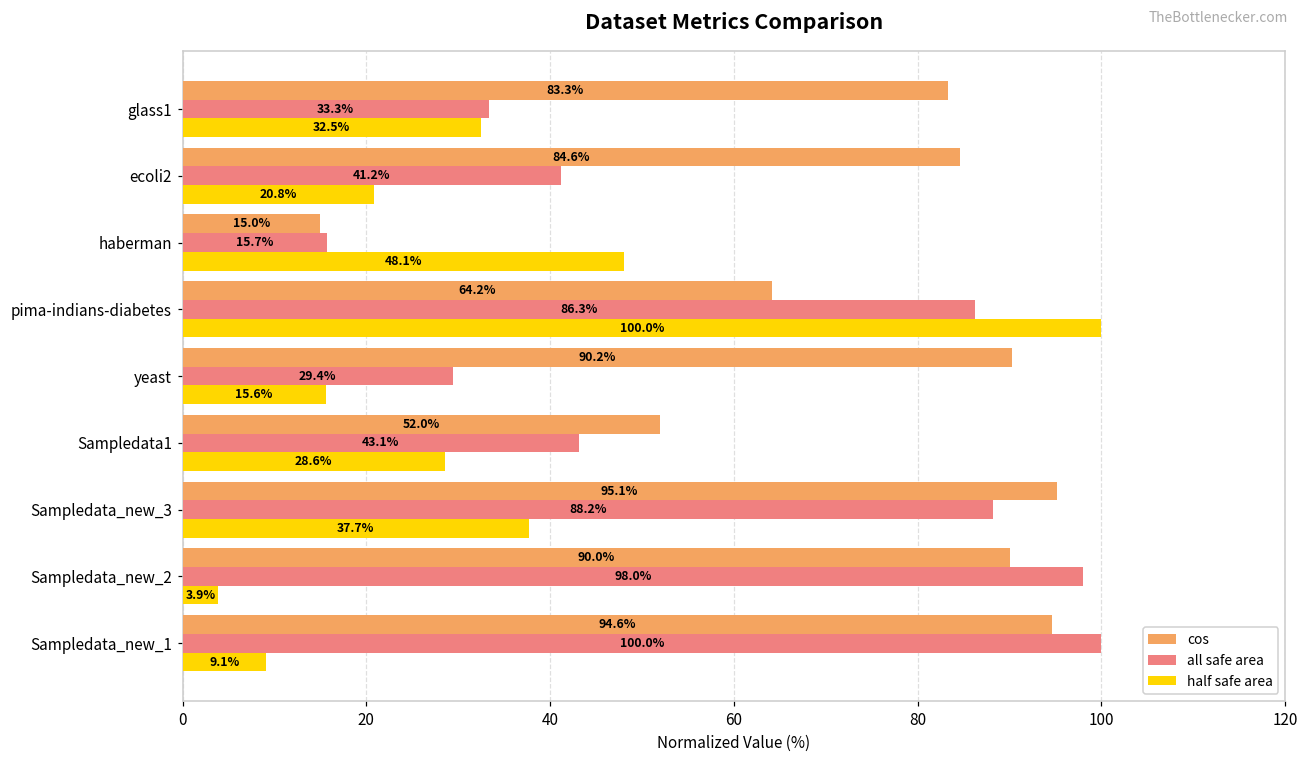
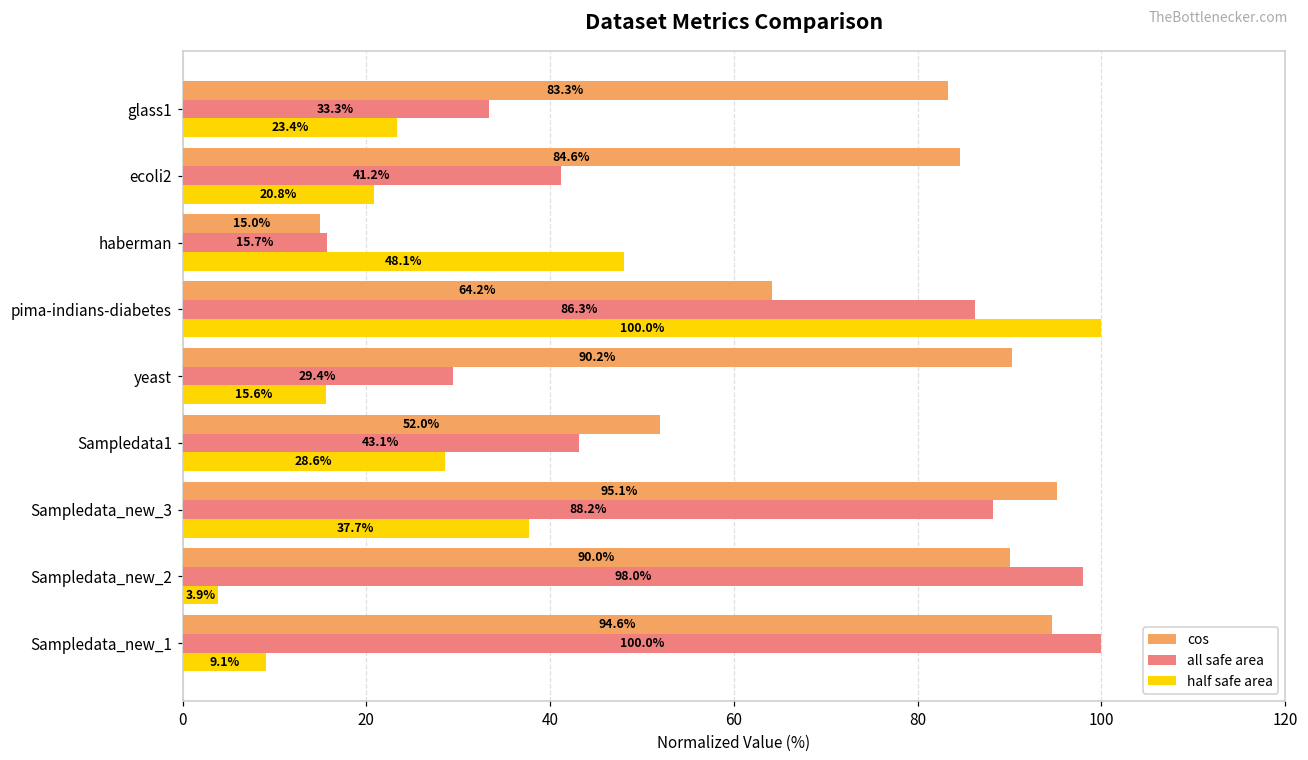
half safe area, glass1: 32.5% -> 23.4%
